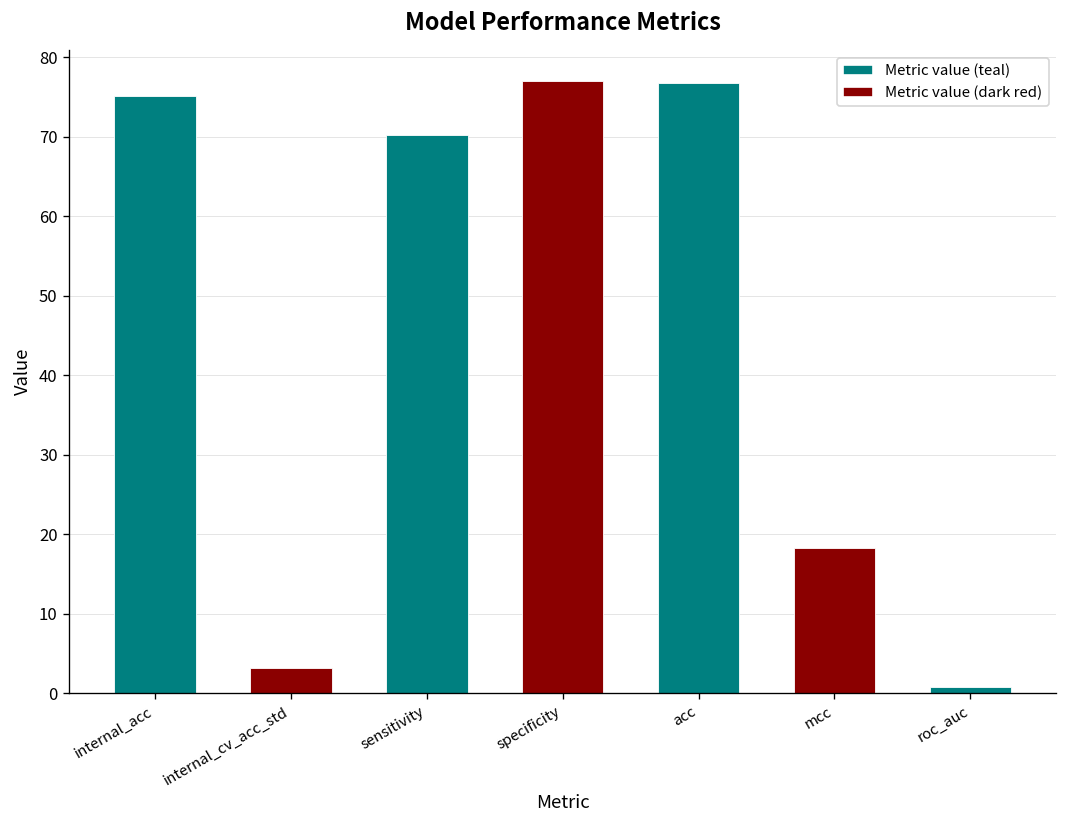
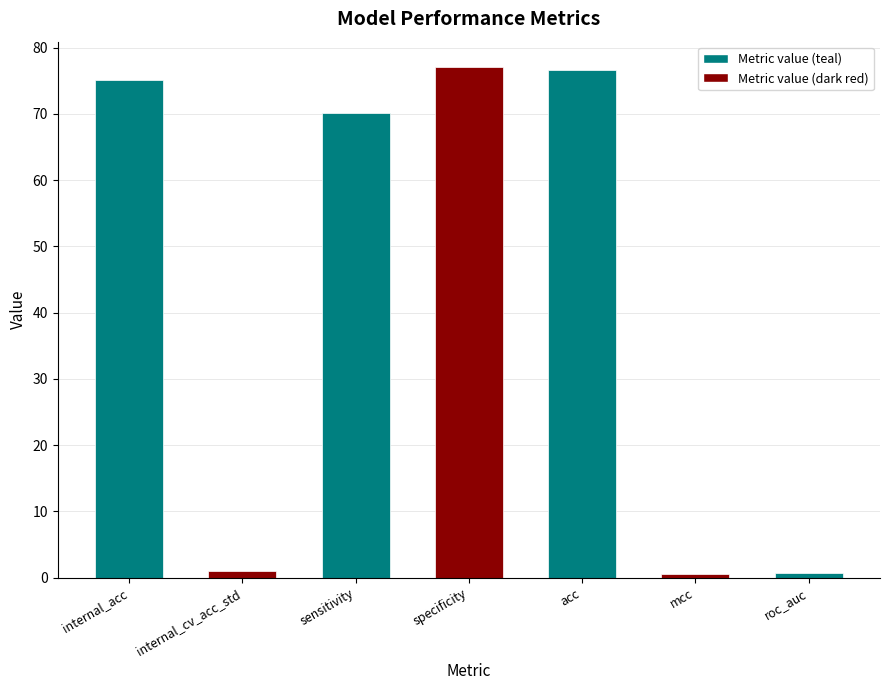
internal_cv_acc_std: 3 -> 1
mcc: 18 -> 0
